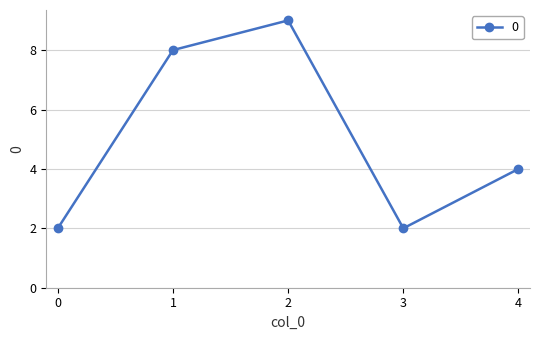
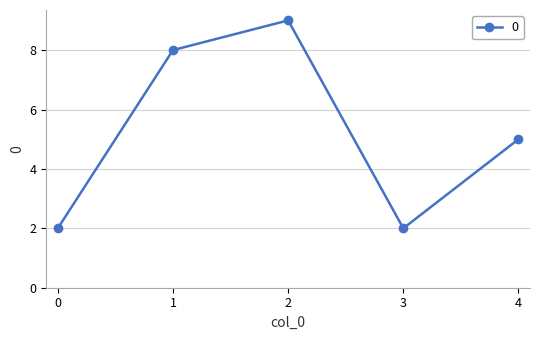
4: 4 -> 5
